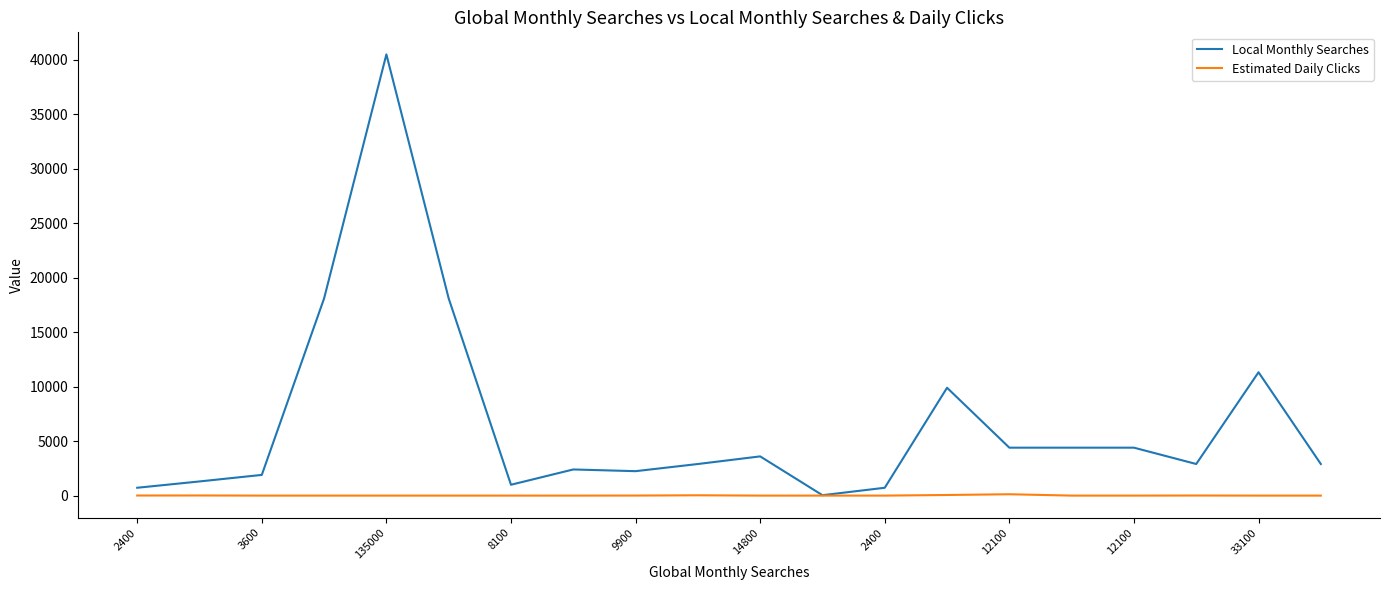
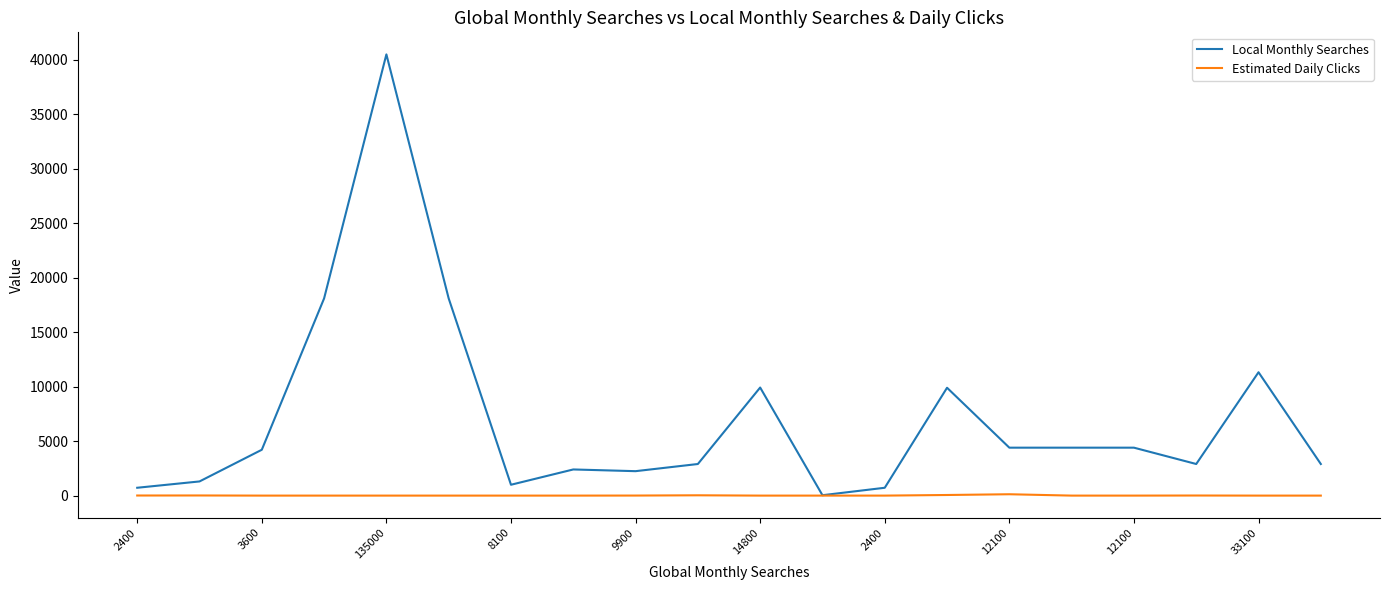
Local Monthly Searches, 3600: 1900 -> 4200
Local Monthly Searches, 14800: 3600 -> 9900
